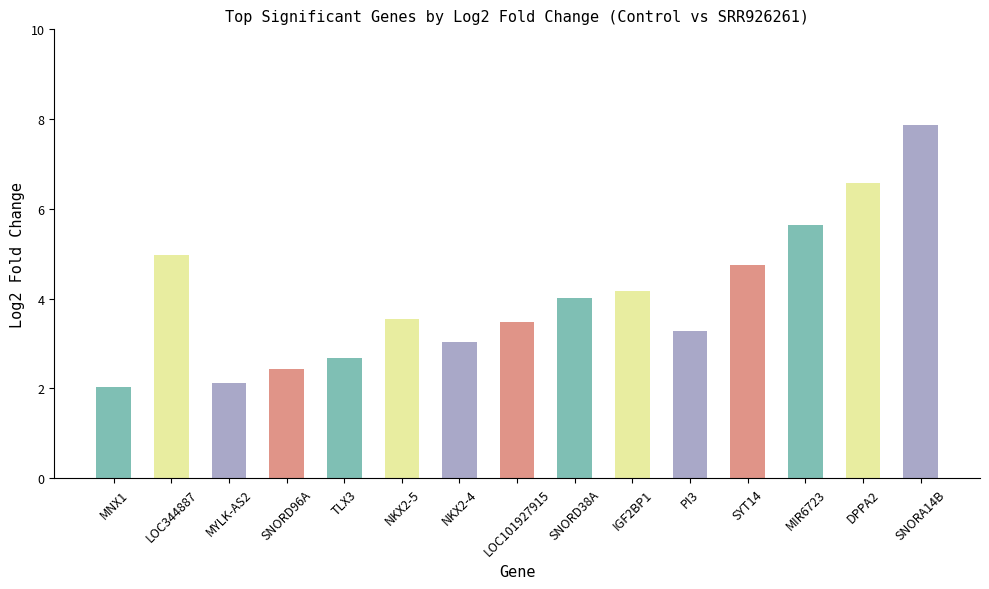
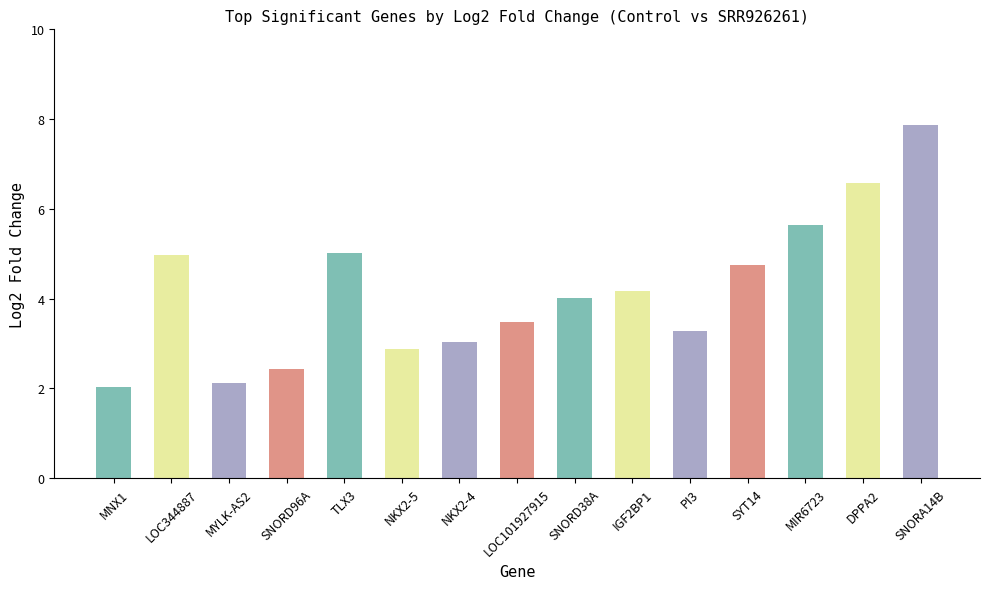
TLX3: 2.7 -> 5.0
NKX2-5: 3.5 -> 2.9
